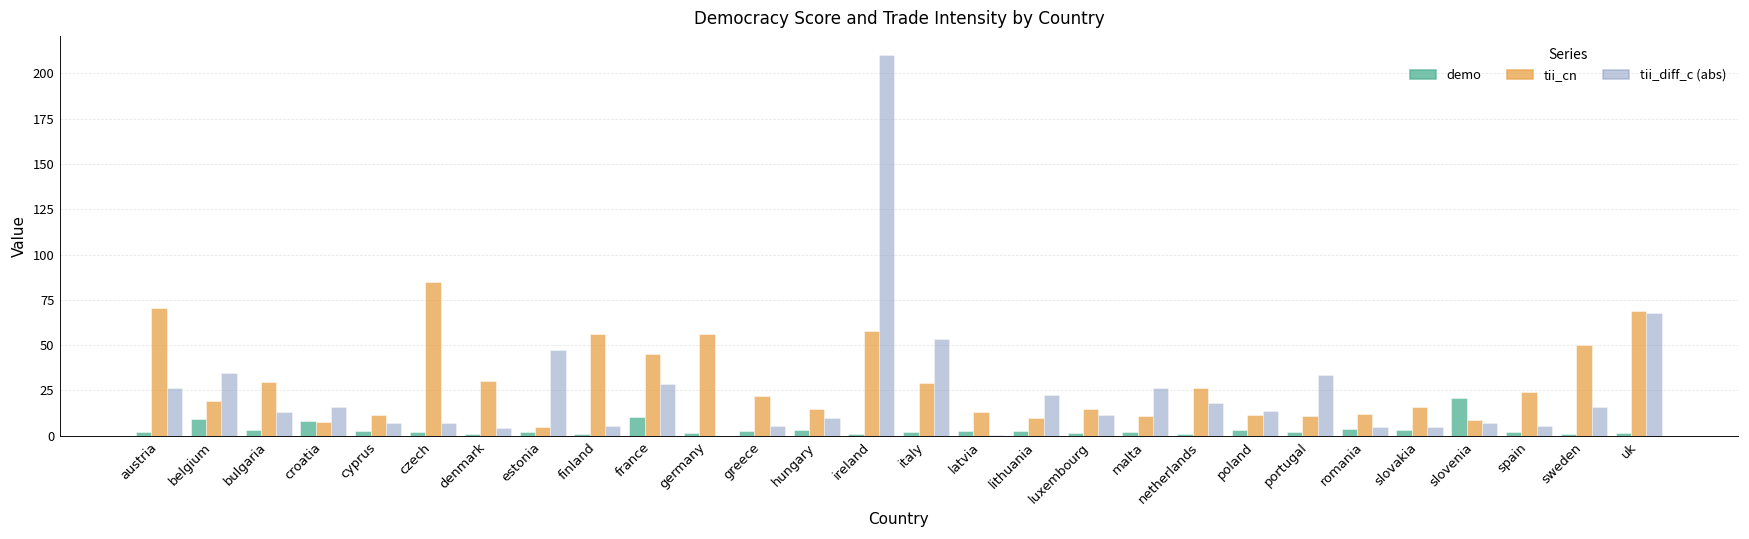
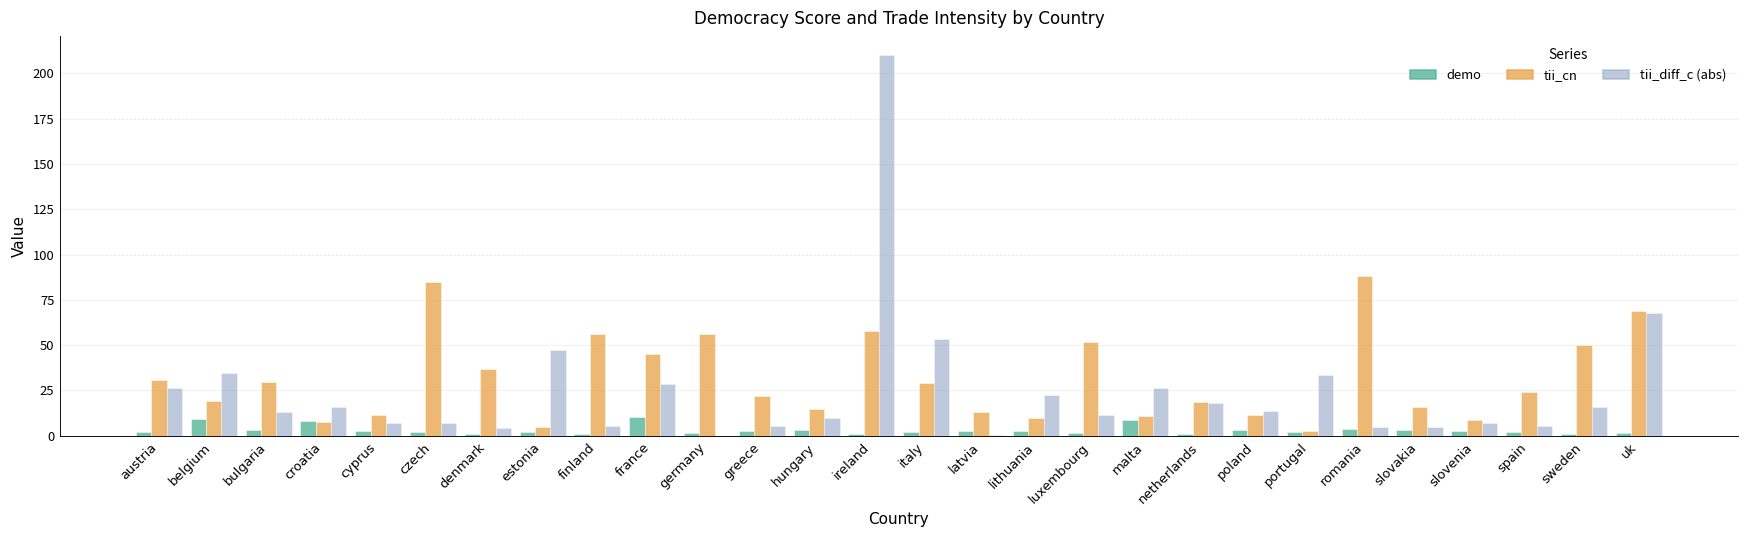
tii_cn, austria: 71 -> 31
tii_cn, denmark: 30 -> 37
tii_cn, luxembourg: 15 -> 52
demo, malta: 2 -> 9
tii_cn, netherlands: 27 -> 18
tii_cn, portugal: 11 -> 3
tii_cn, romania: 12 -> 88
demo, slovenia: 21 -> 2
